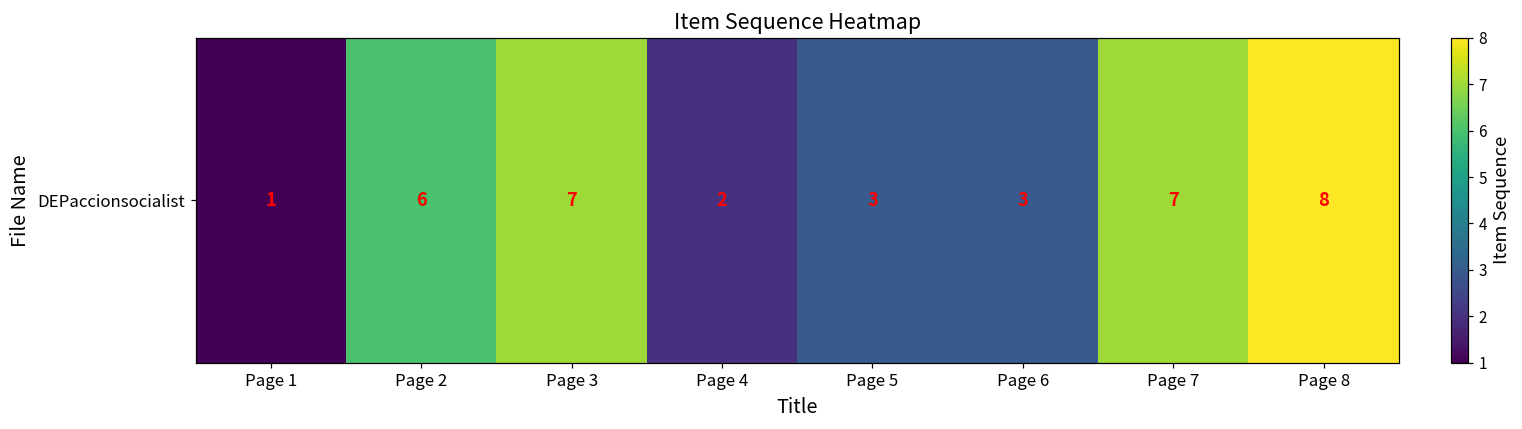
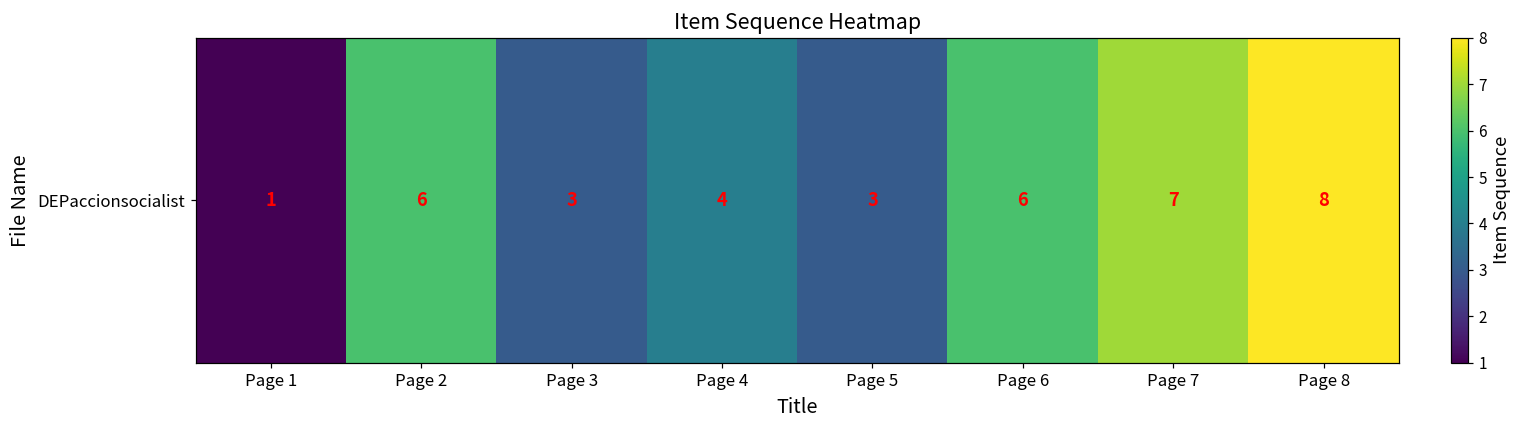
DEPaccionsocialist, Page 3: 7 -> 3
DEPaccionsocialist, Page 4: 2 -> 4
DEPaccionsocialist, Page 6: 3 -> 6
